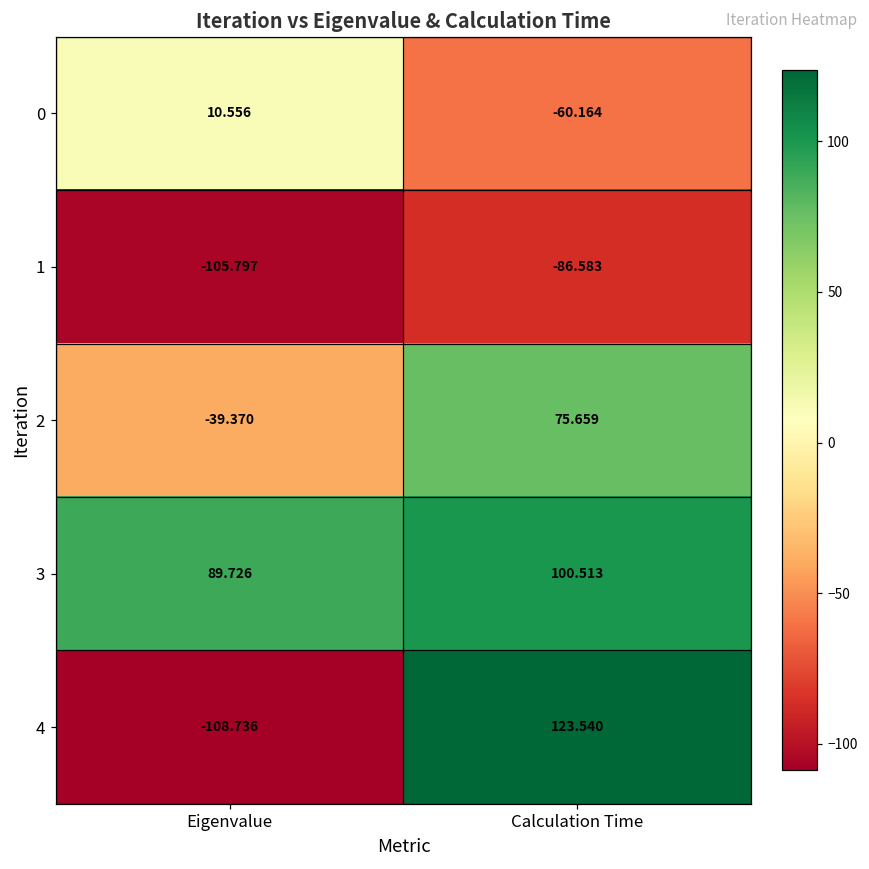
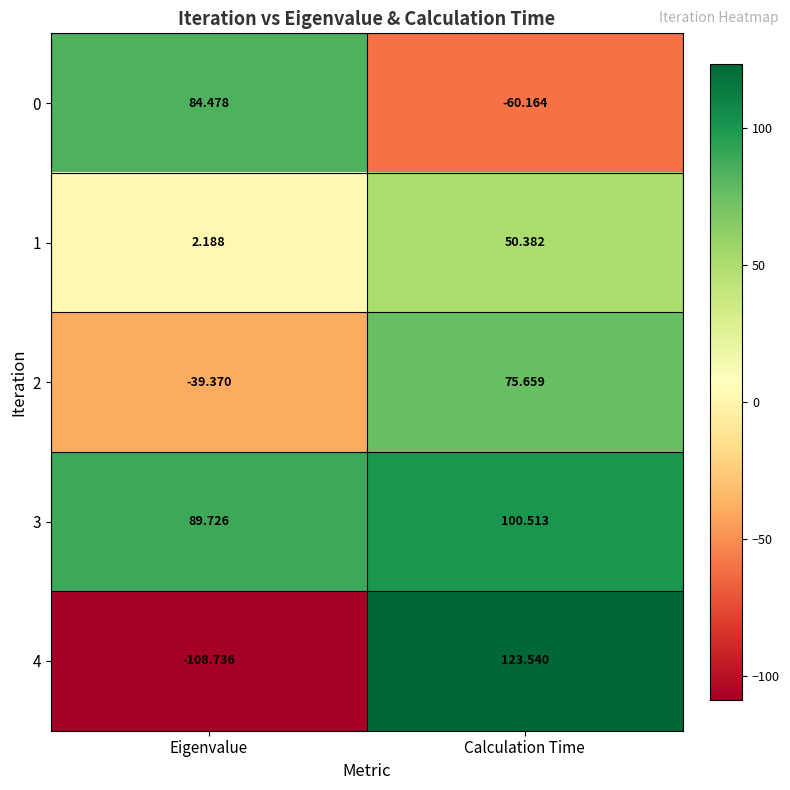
0, Eigenvalue: 10.556 -> 84.478
1, Eigenvalue: -105.797 -> 2.188
1, Calculation Time: -86.583 -> 50.382
